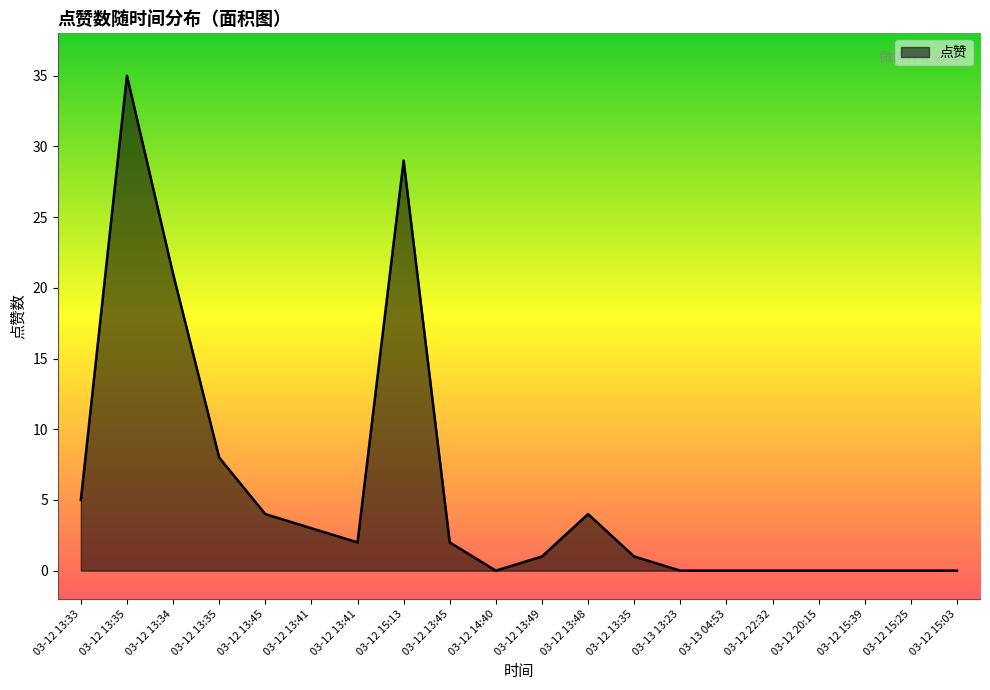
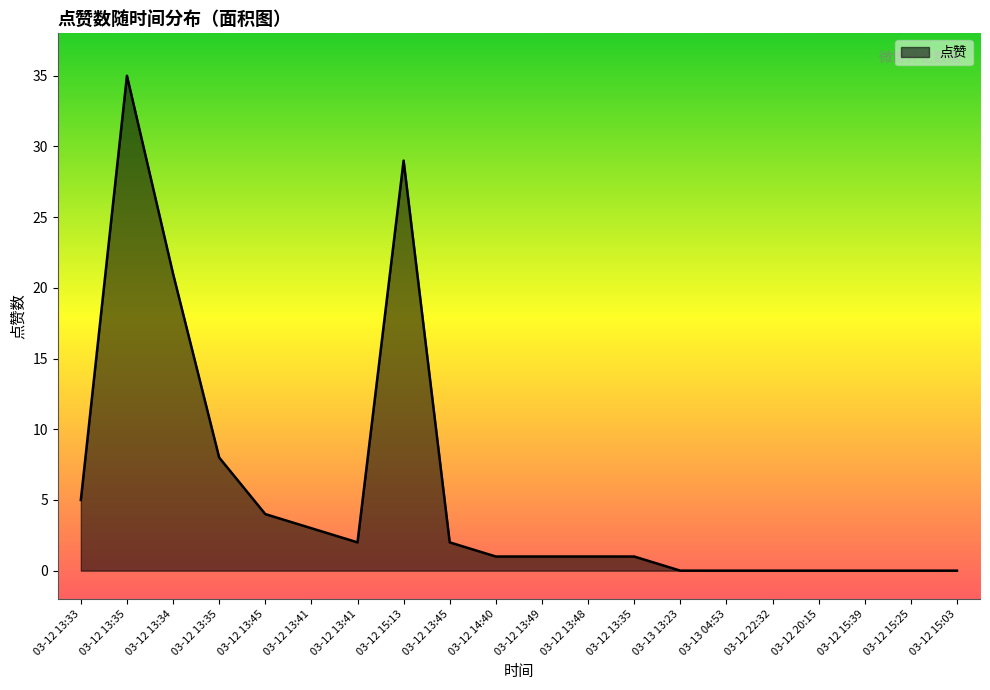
03-12 14:40: 0 -> 1
03-12 13:48: 4 -> 1
